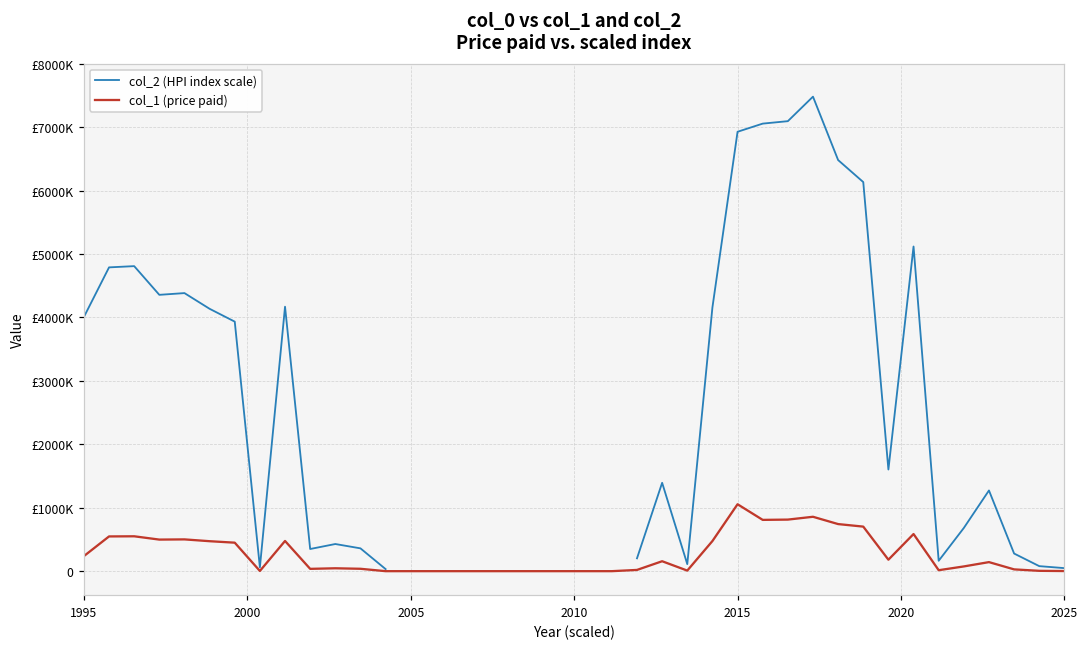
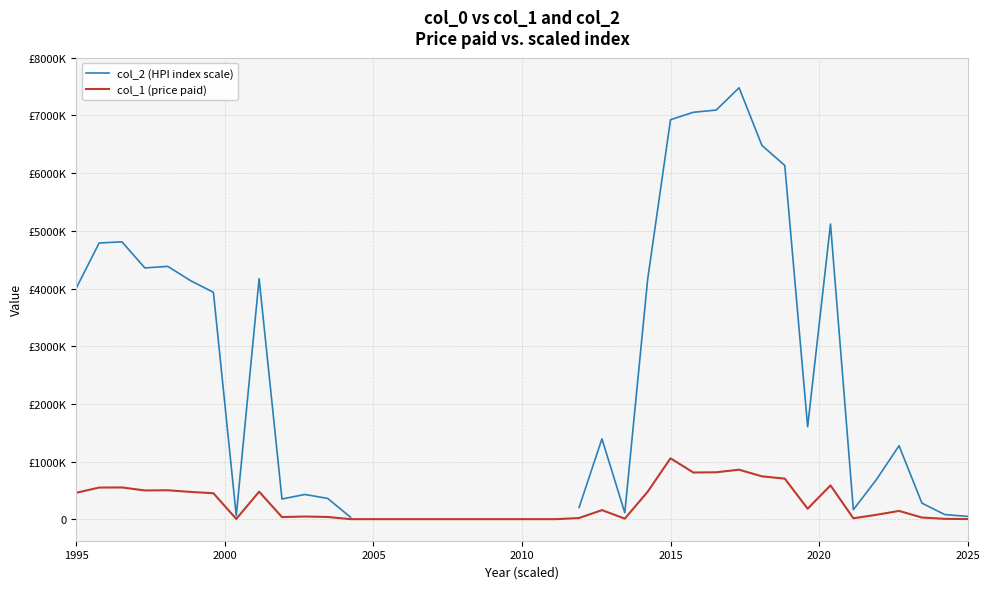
col_1 (price paid), 1995: £200000 -> £500000
